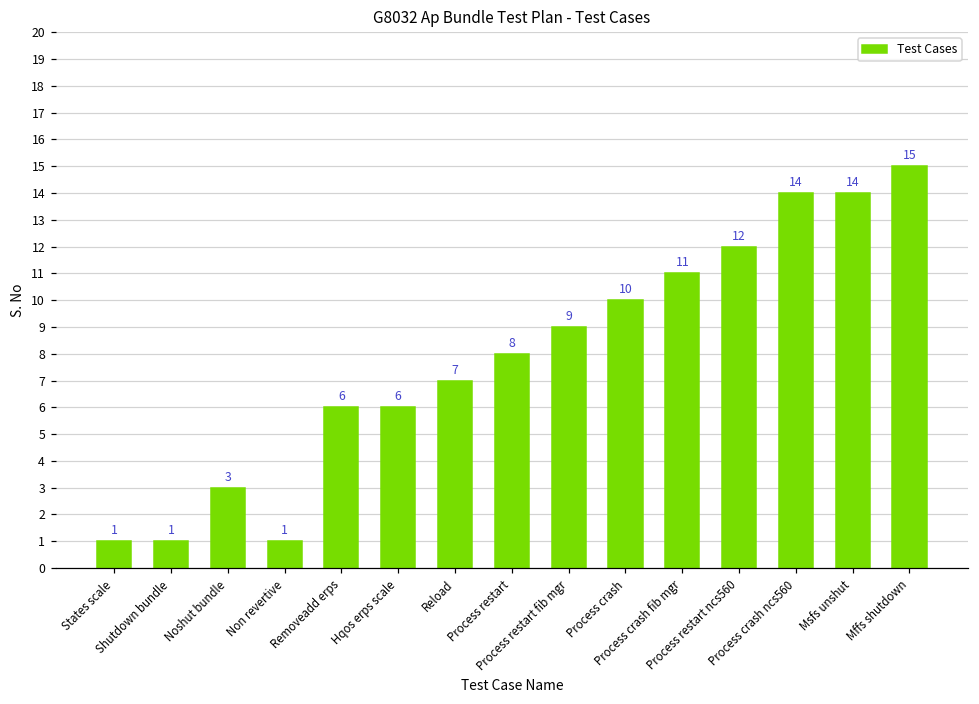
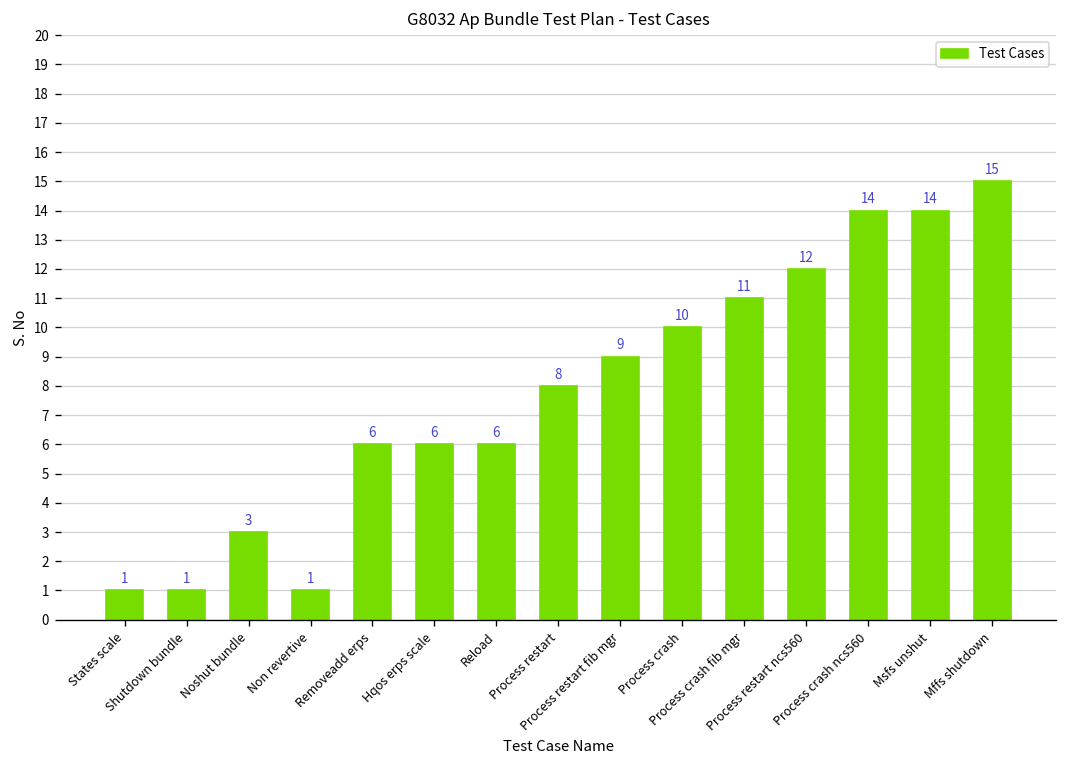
Reload: 7 -> 6
